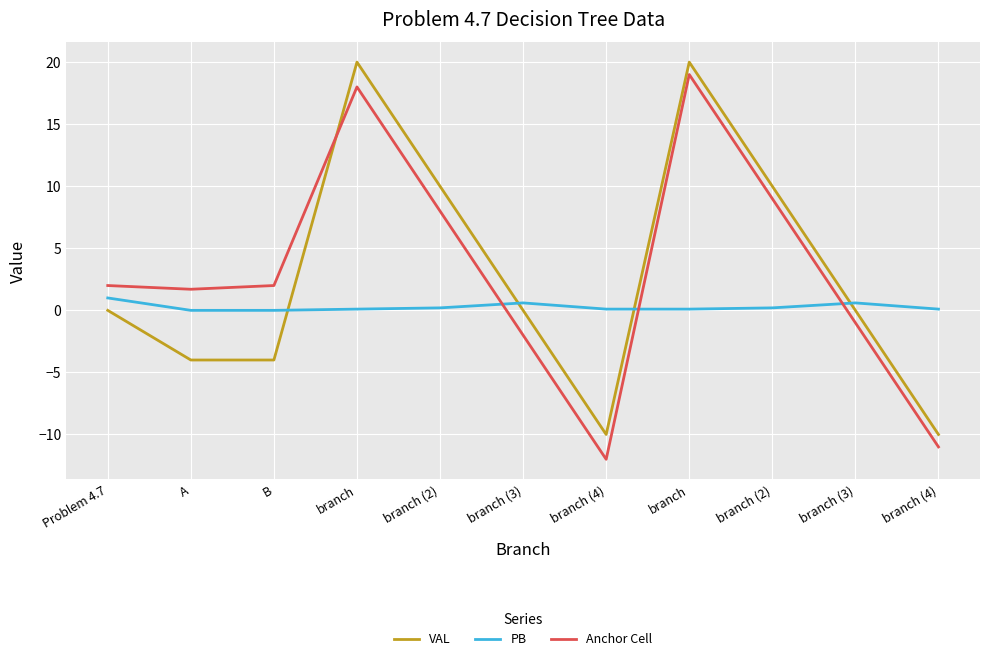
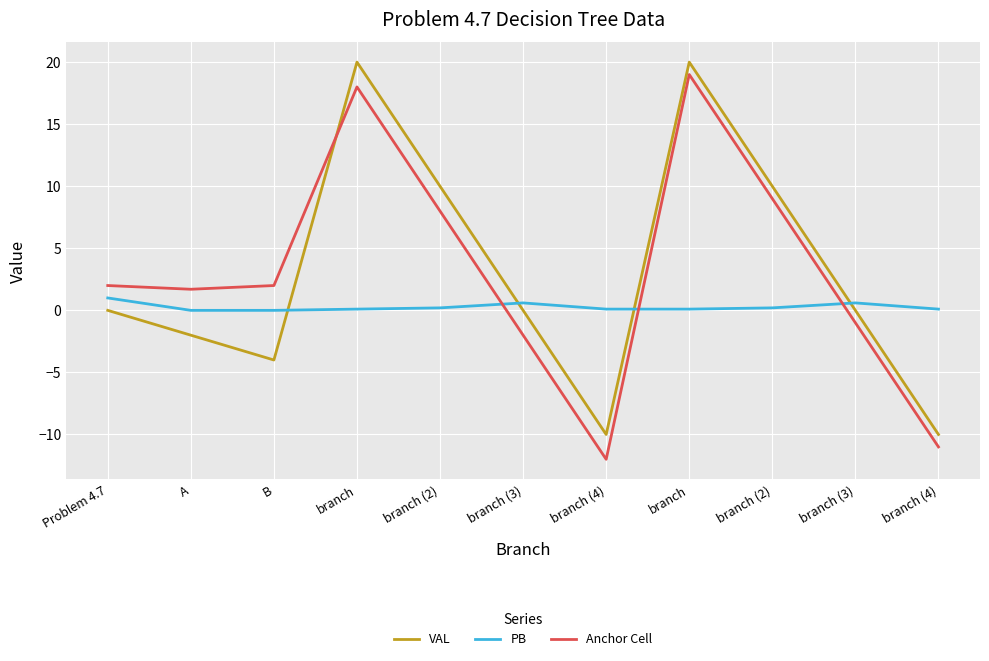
VAL, A: -4 -> -2
